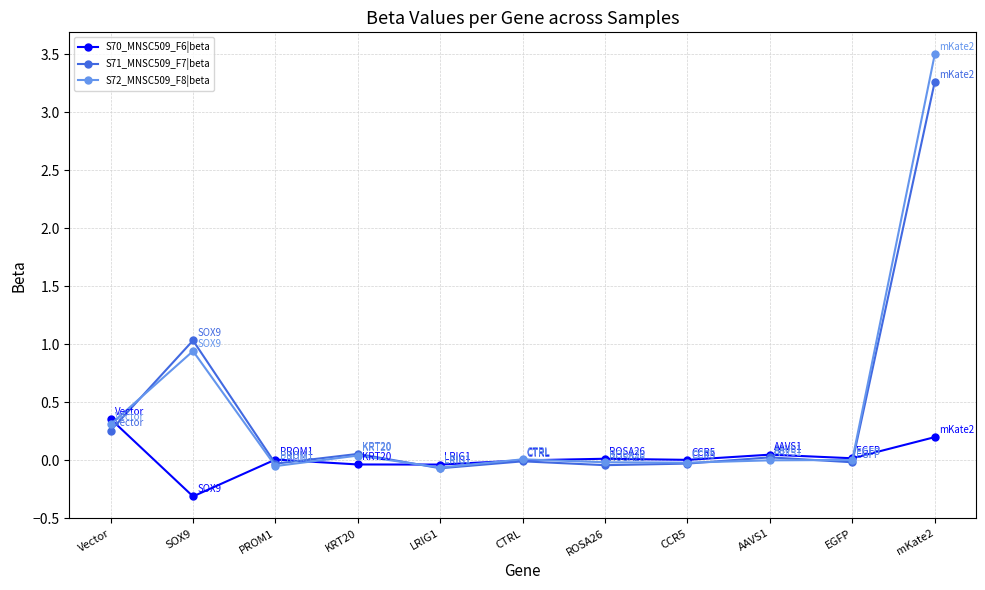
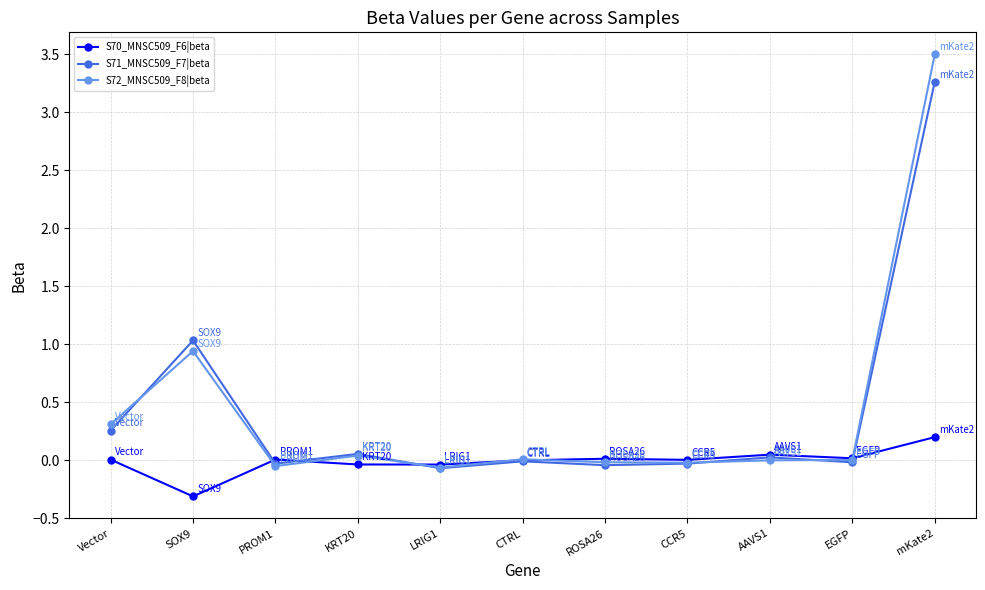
S70_MNSC509_F6|beta, Vector: 0.36 -> 0.01
